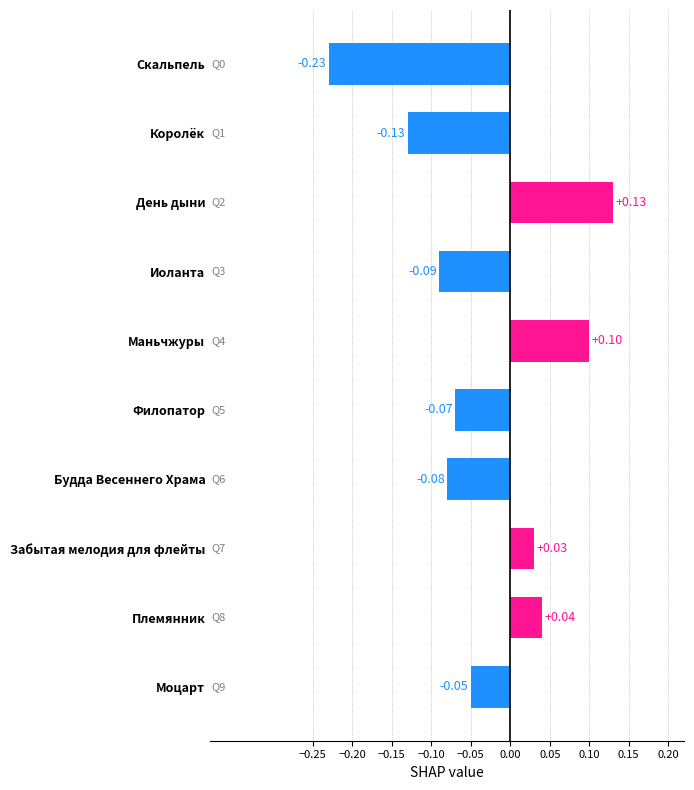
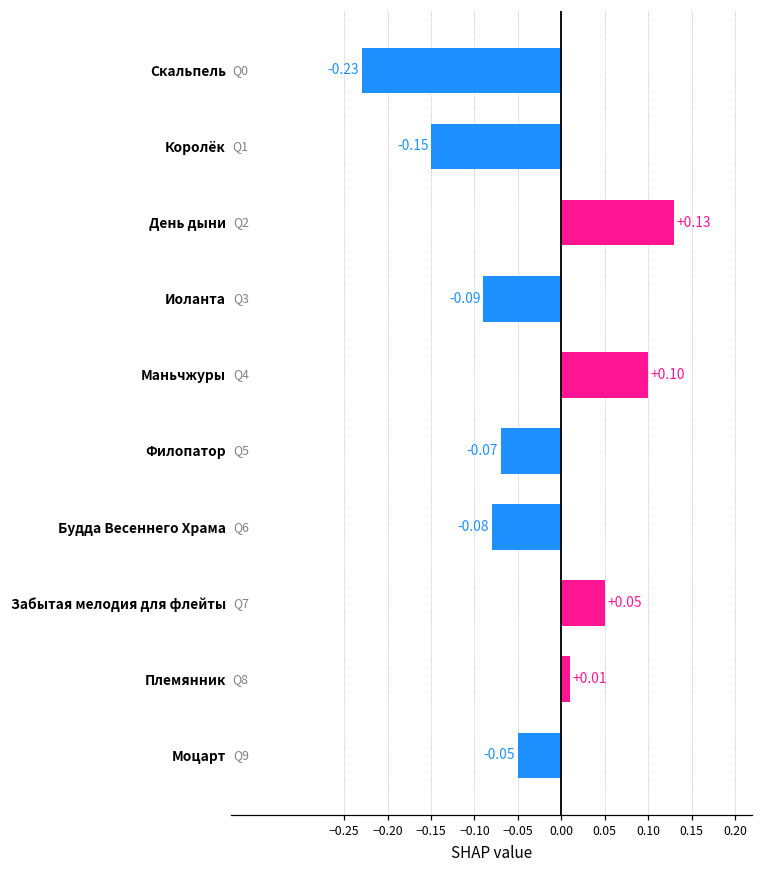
Королёк: -0.13 -> -0.15
Забытая мелодия для флейты: +0.03 -> +0.05
Племянник: +0.04 -> +0.01
